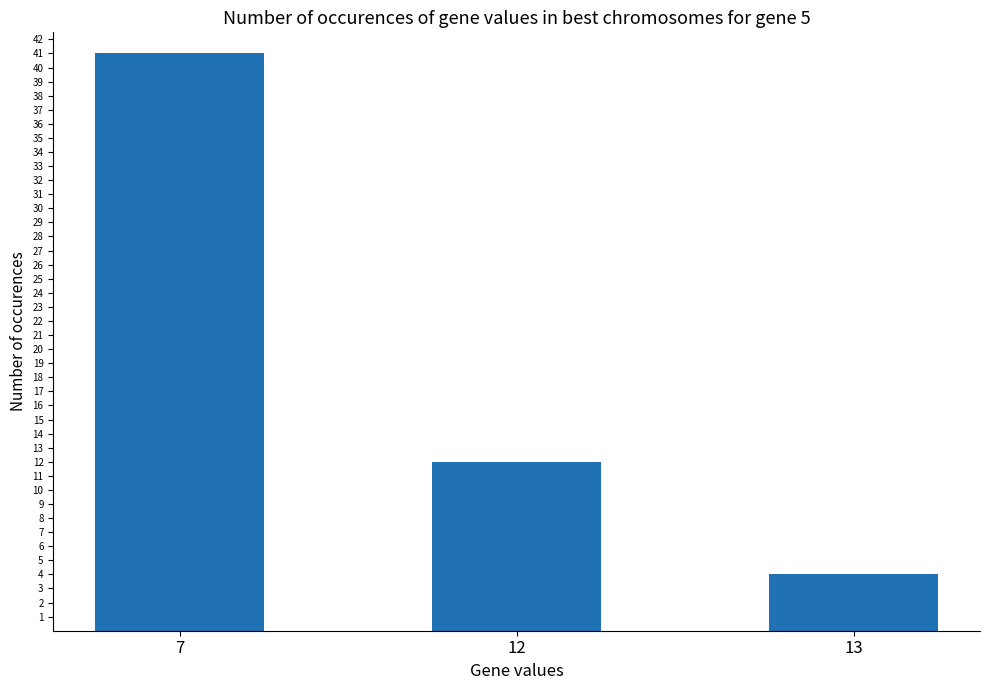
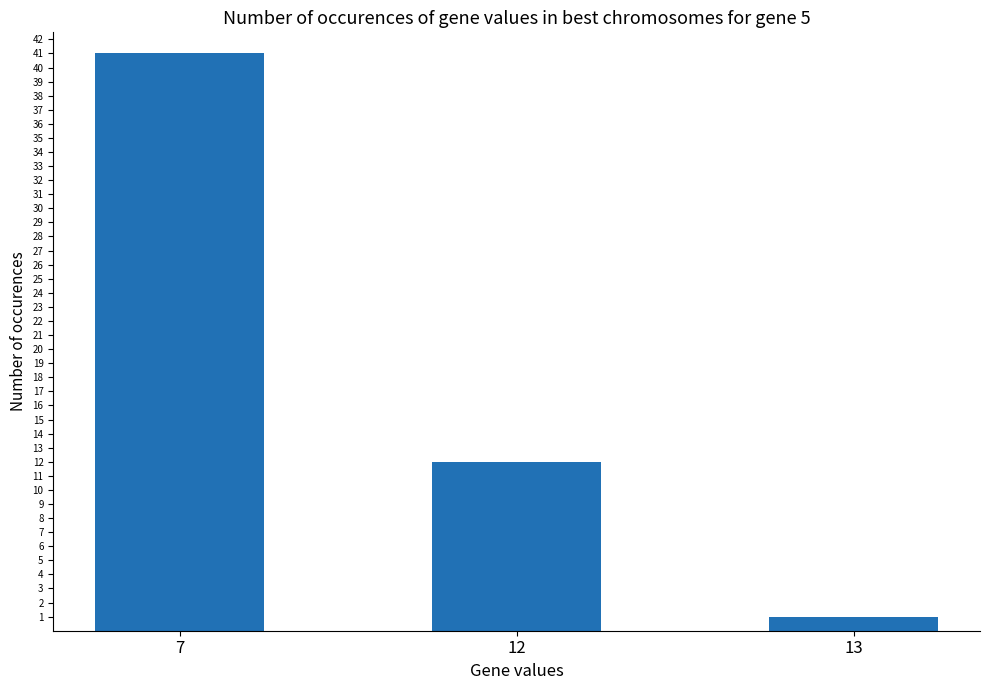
13: 4 -> 1
